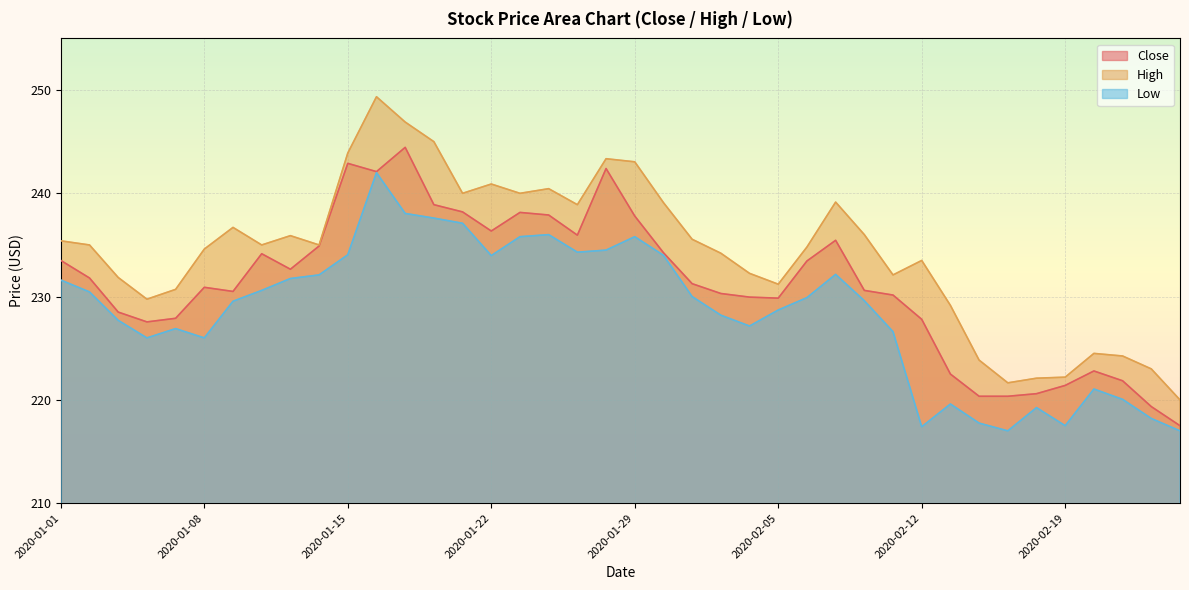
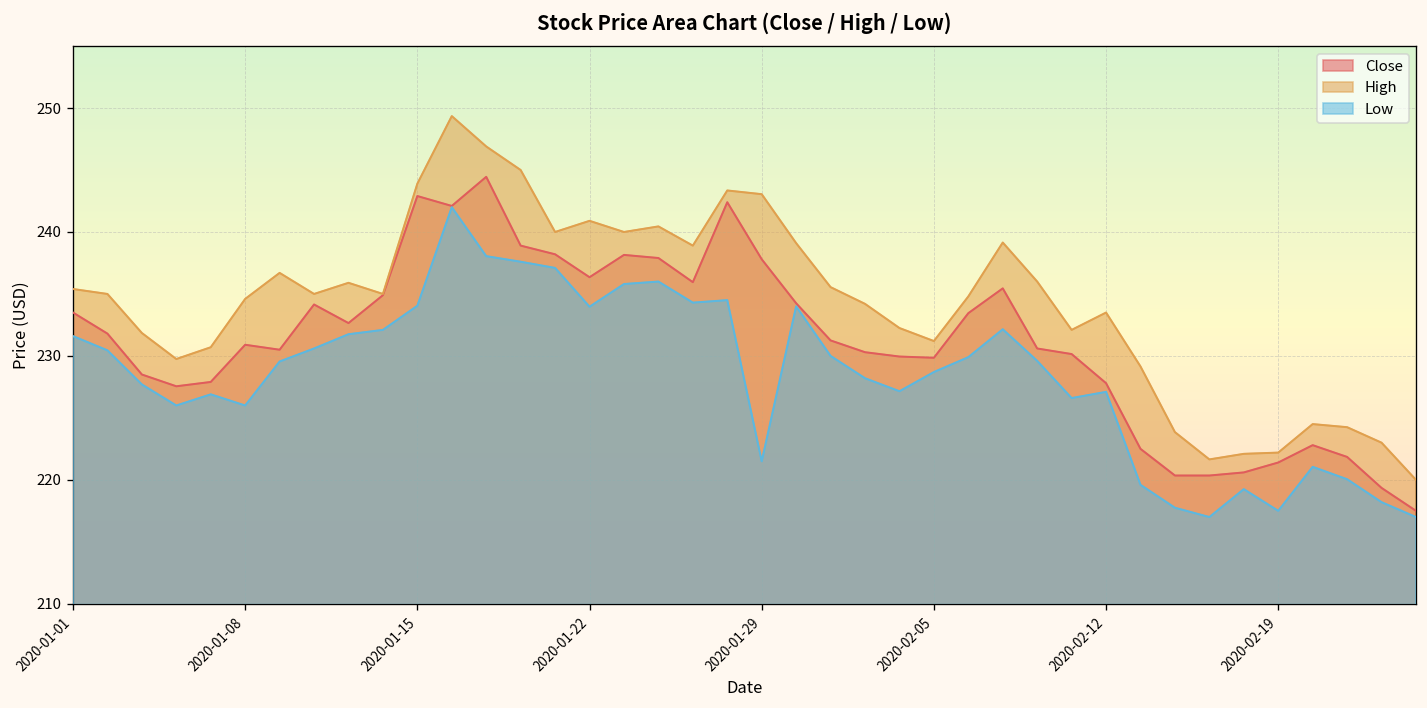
Low, 2020-01-29: 235.8 -> 221.5
Low, 2020-02-12: 217.4 -> 227.1
